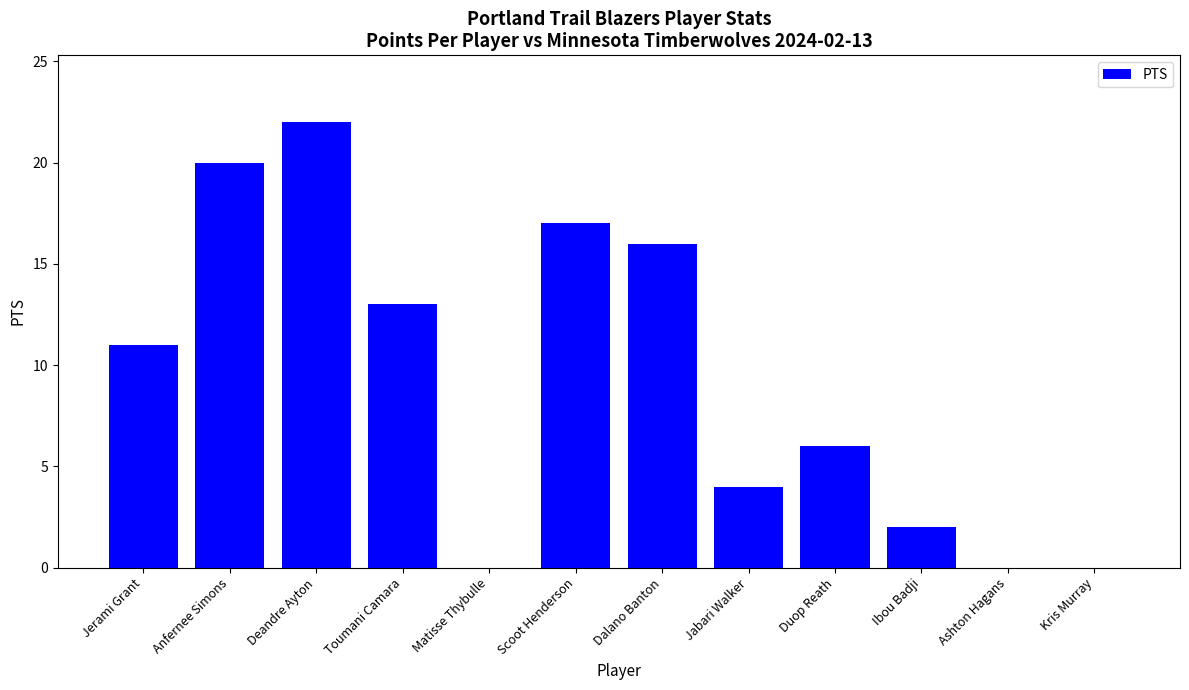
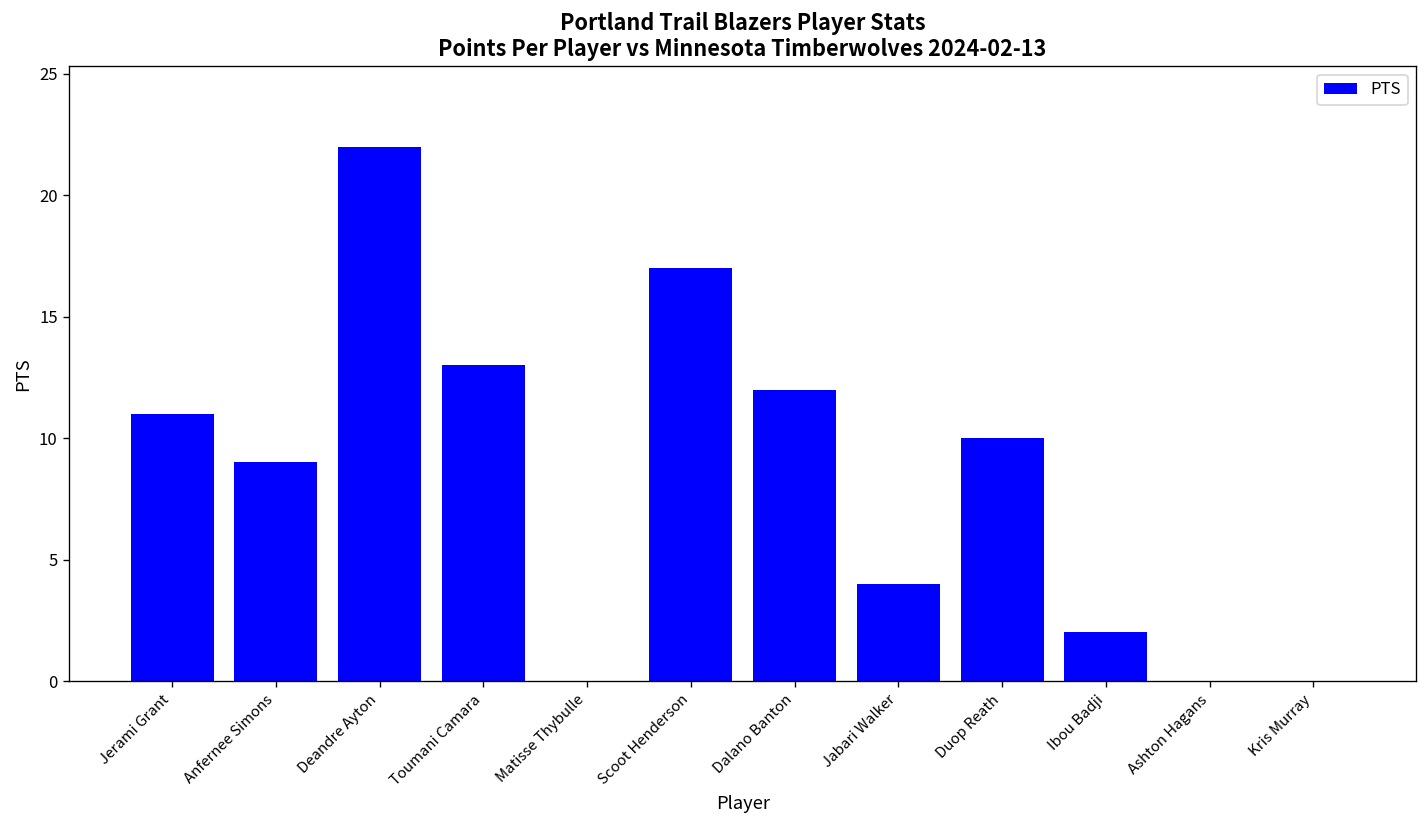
Anfernee Simons: 20 -> 9
Dalano Banton: 16 -> 12
Duop Reath: 6 -> 10
